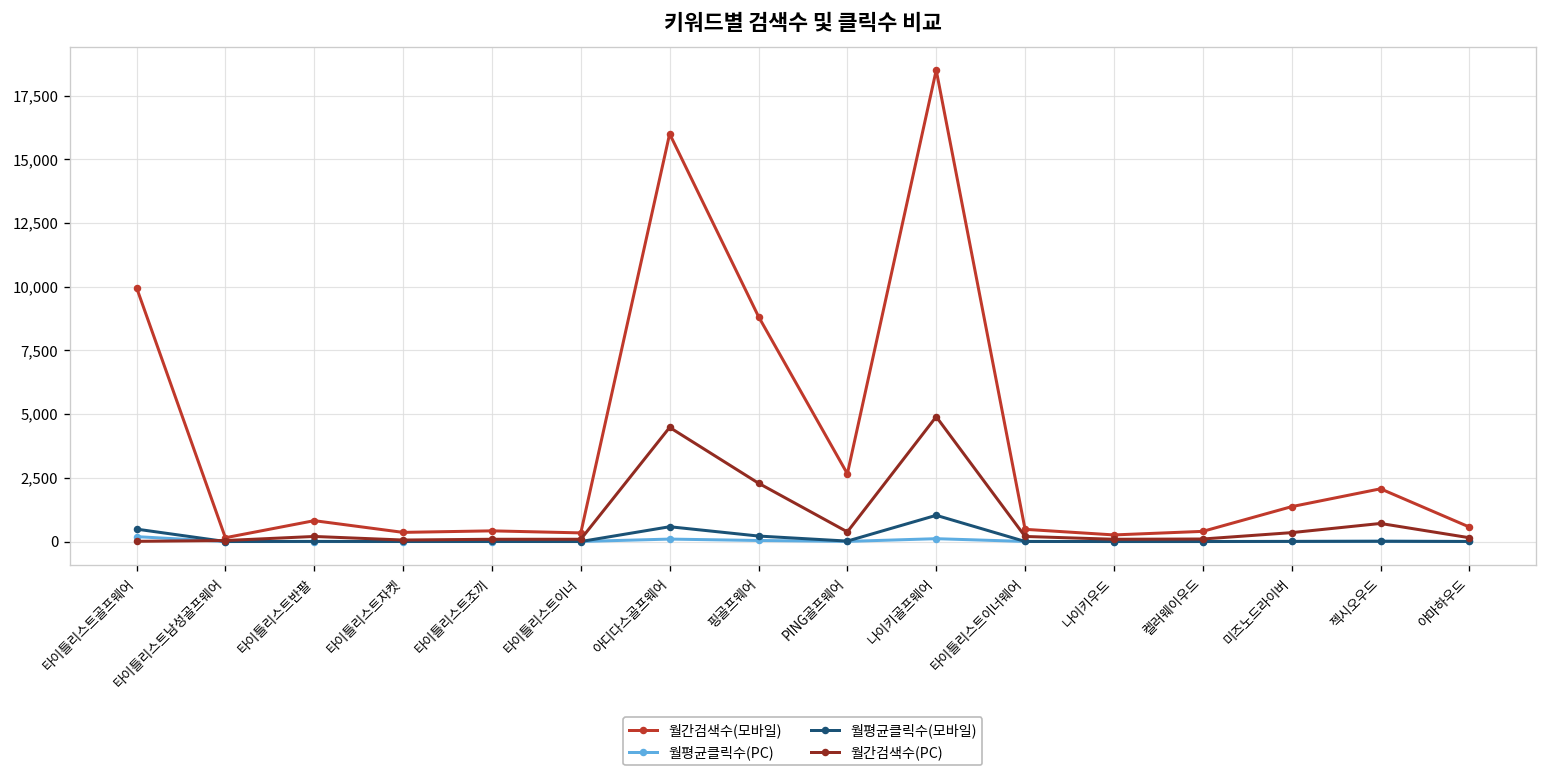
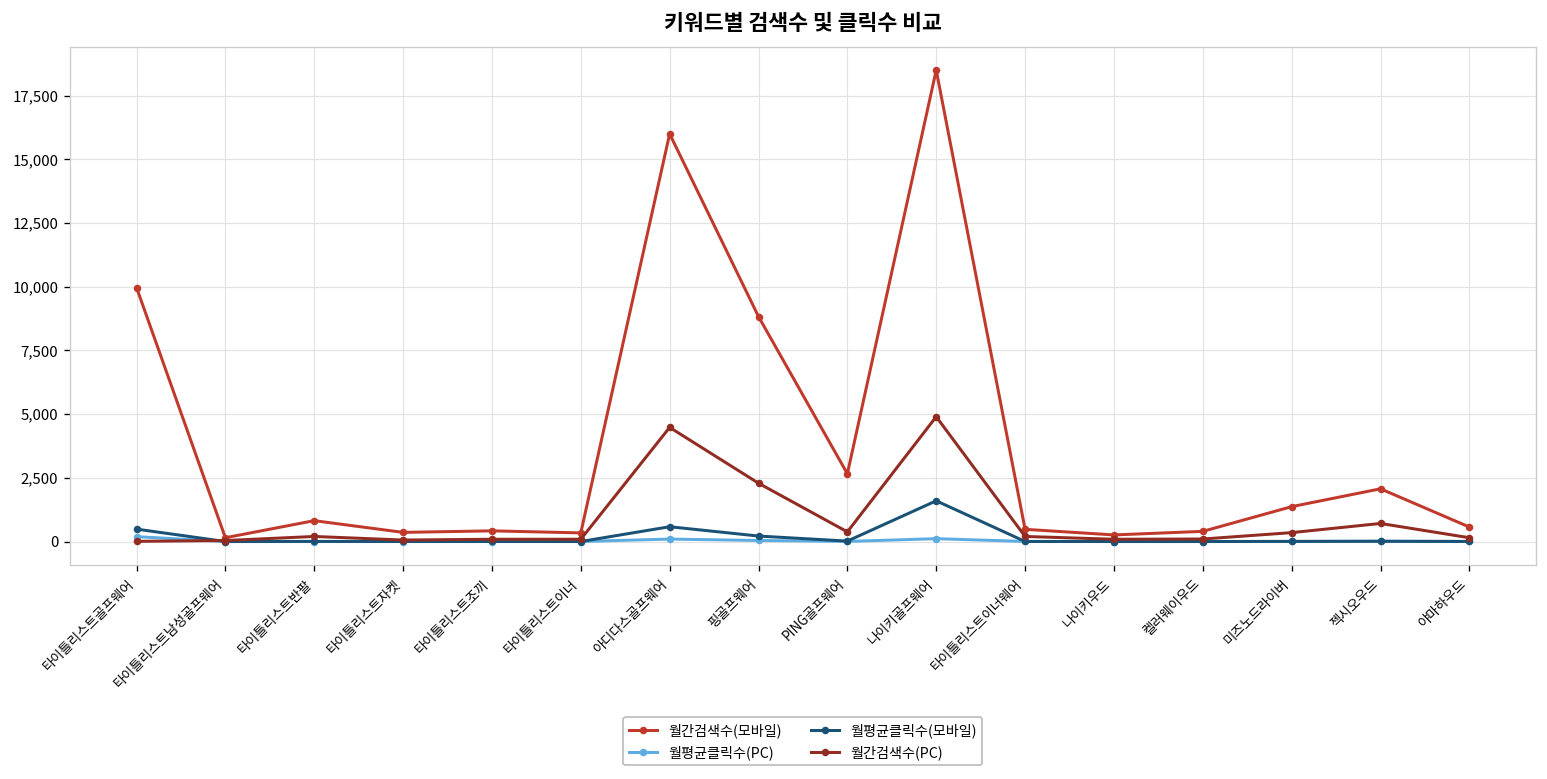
월평균클릭수(모바일), 나이키골프웨어: 1,000 -> 1,600
